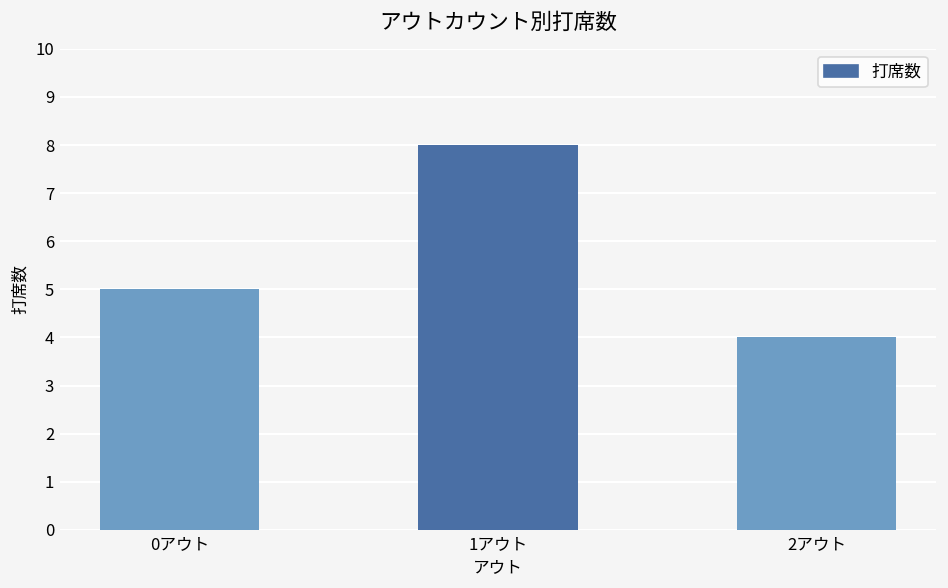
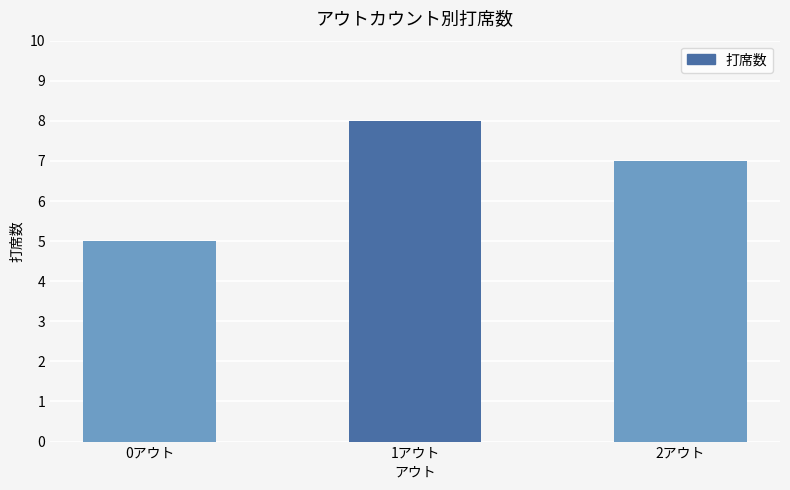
2アウト: 4 -> 7
